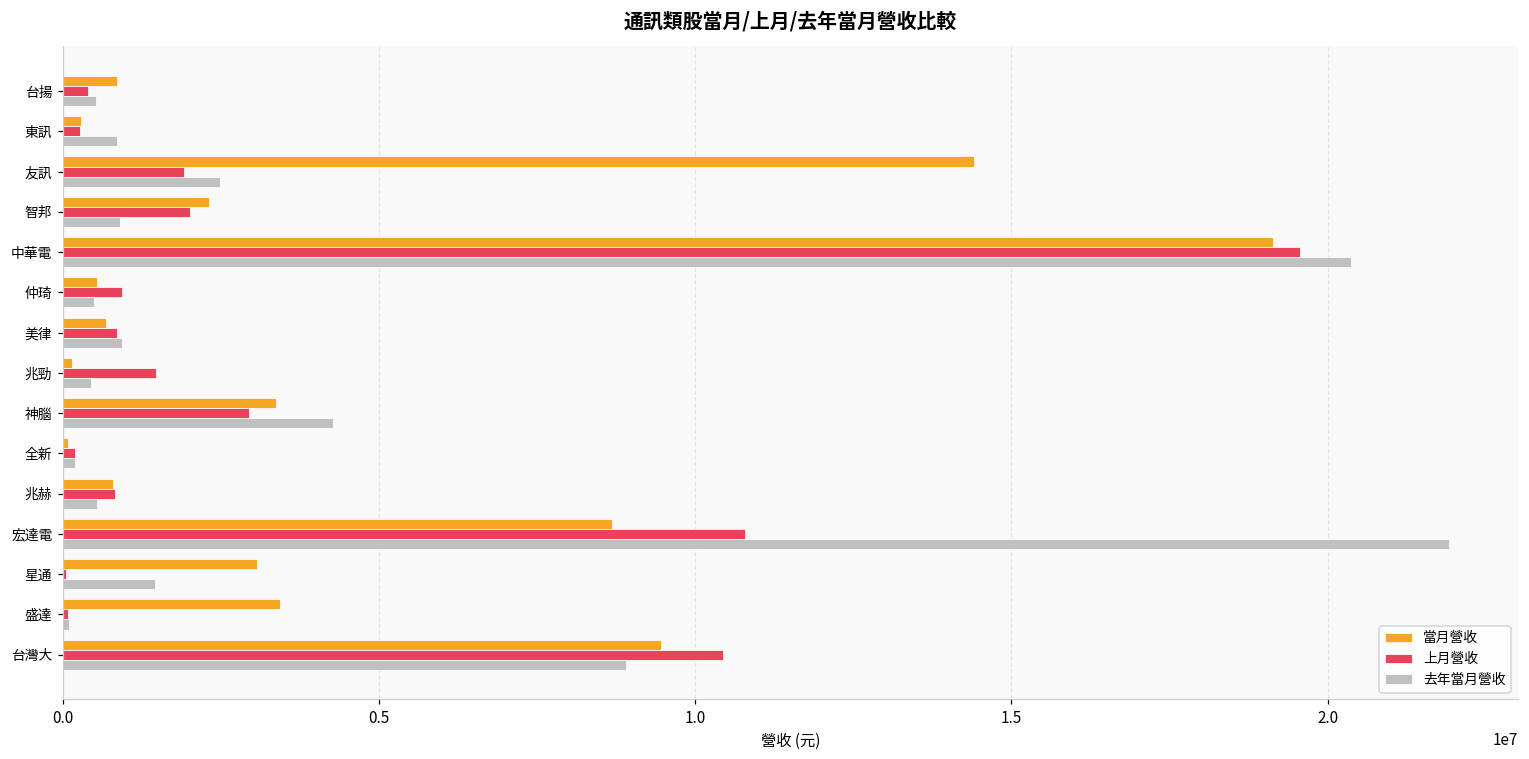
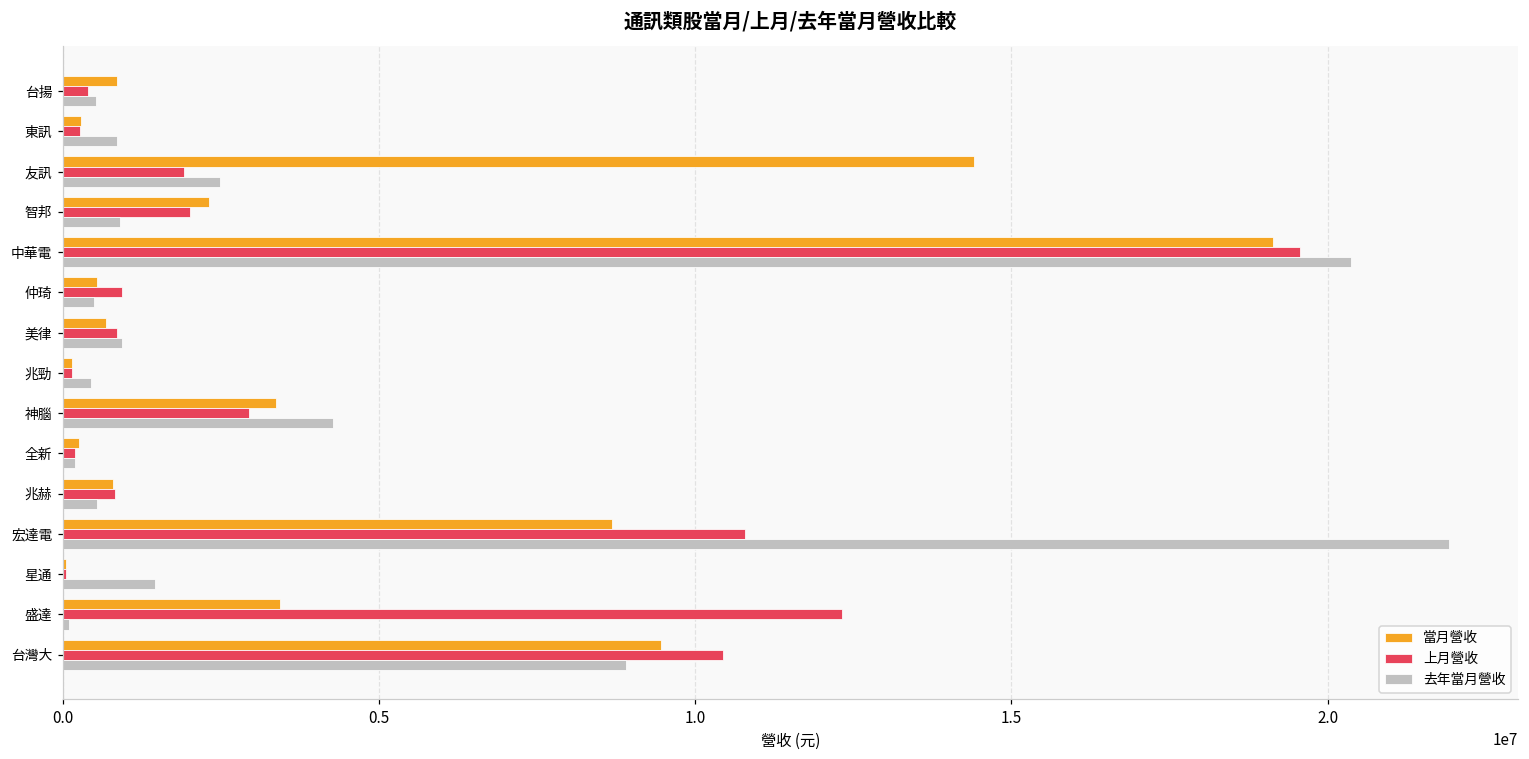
上月營收, 兆勁: 1500000 -> 100000
當月營收, 全新: 100000 -> 300000
當月營收, 星通: 3100000 -> 0
上月營收, 盛達: 100000 -> 12300000
